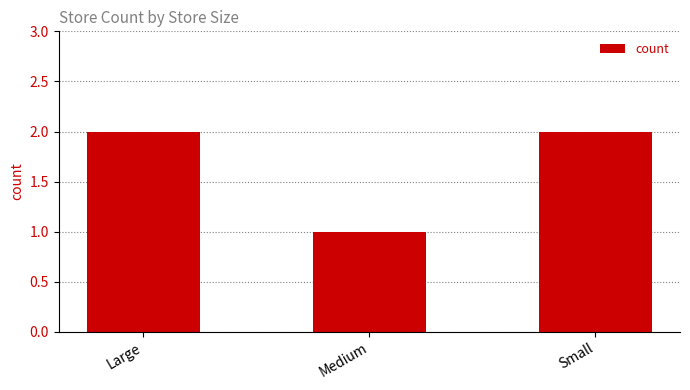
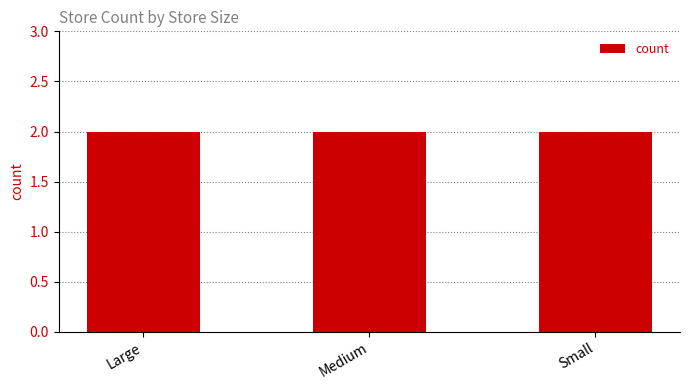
Medium: 1 -> 2
